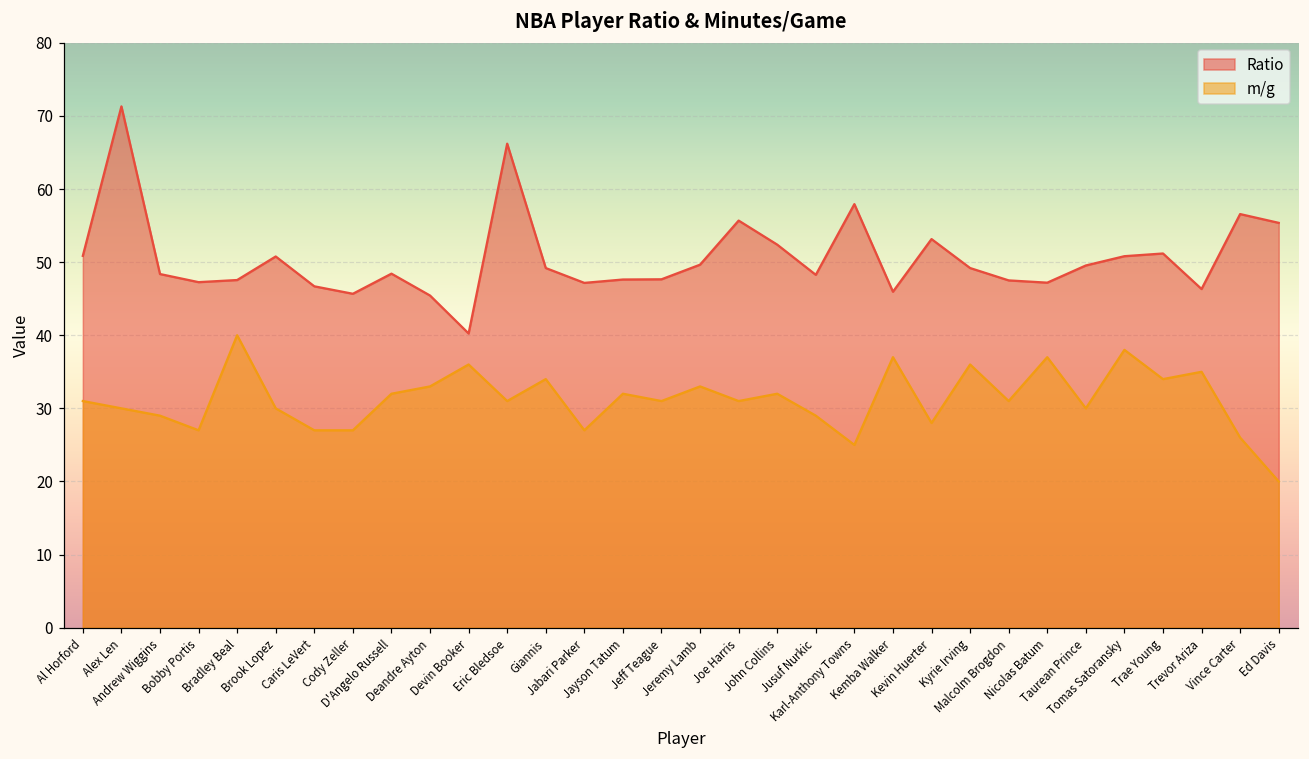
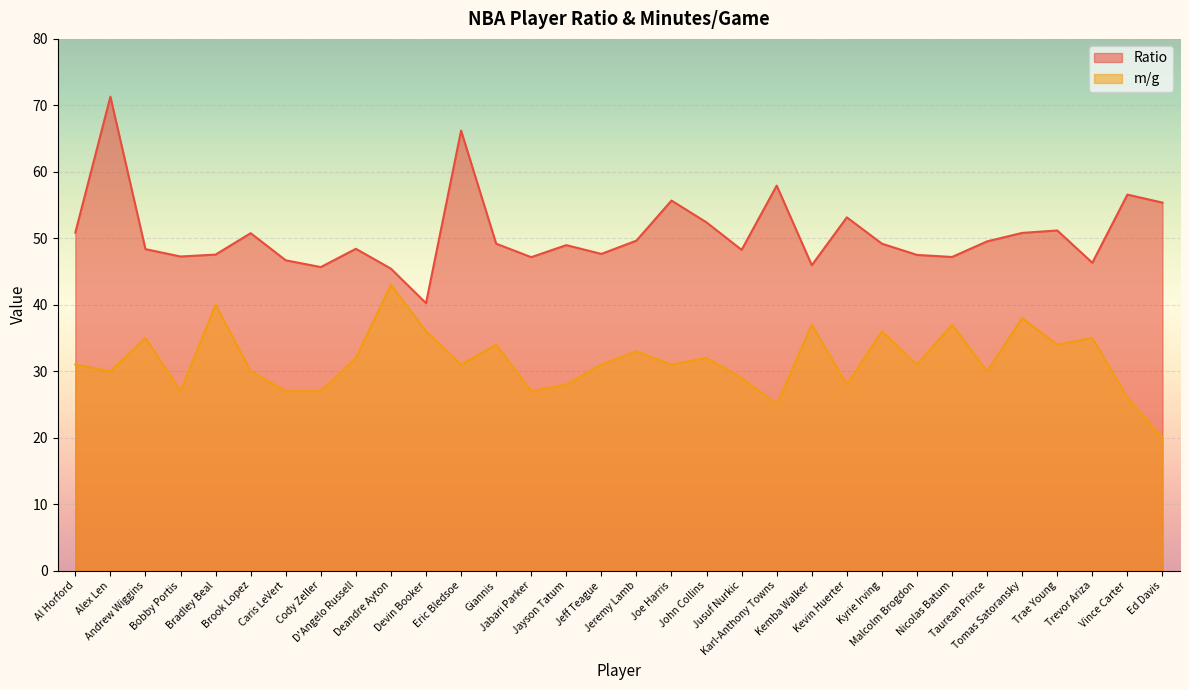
m/g, Andrew Wiggins: 29 -> 35
m/g, Deandre Ayton: 33 -> 43
Ratio, Jayson Tatum: 48 -> 49
m/g, Jayson Tatum: 32 -> 28
